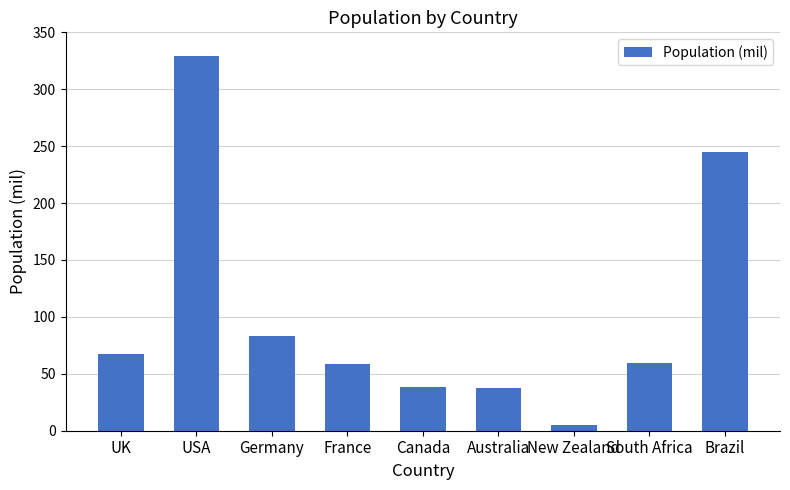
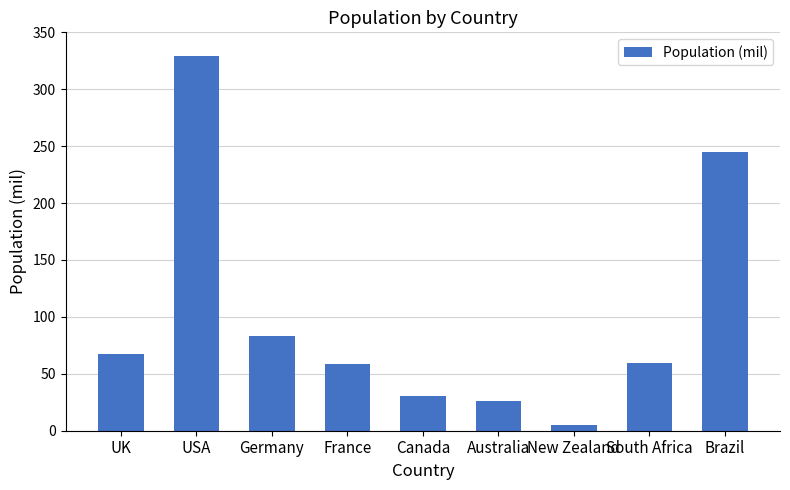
Canada: 38 -> 31
Australia: 38 -> 26
